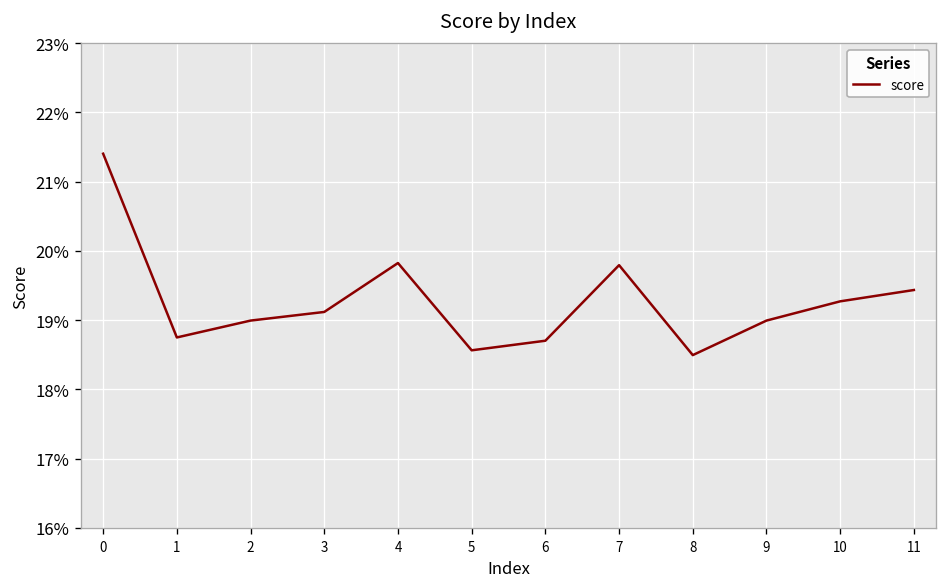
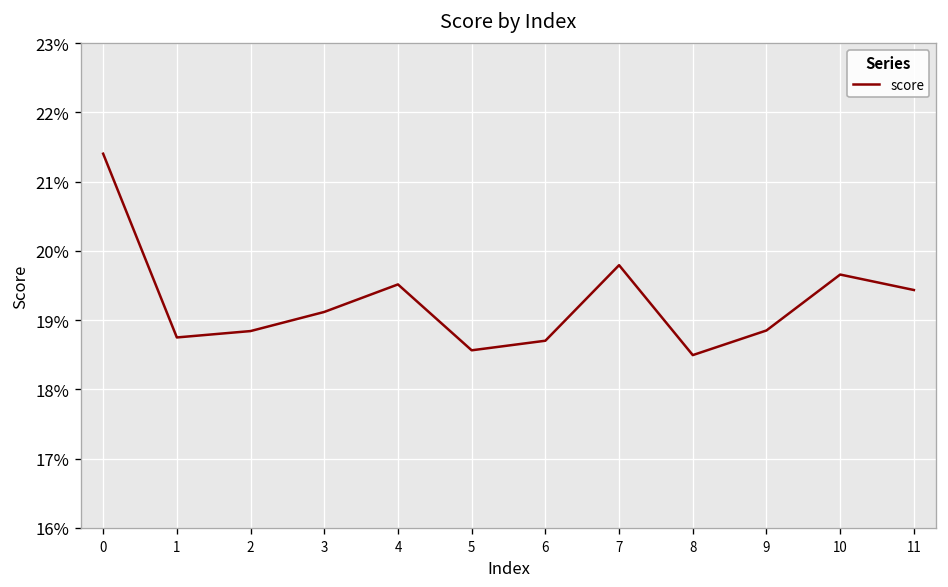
2: 19.0% -> 18.8%
4: 19.8% -> 19.5%
9: 19.0% -> 18.9%
10: 19.3% -> 19.7%
